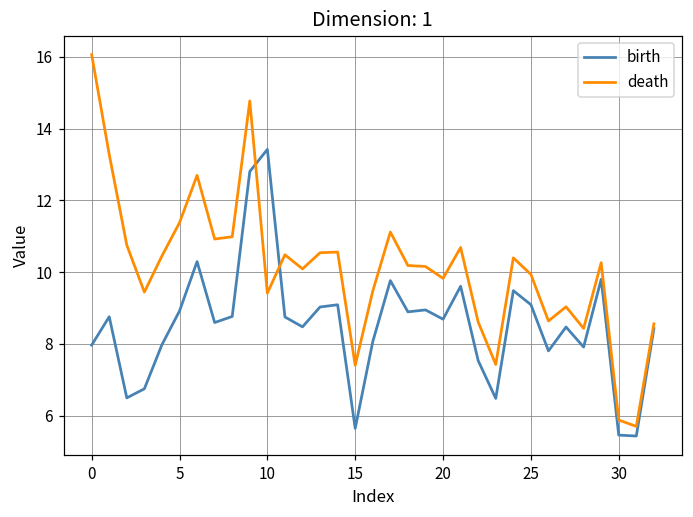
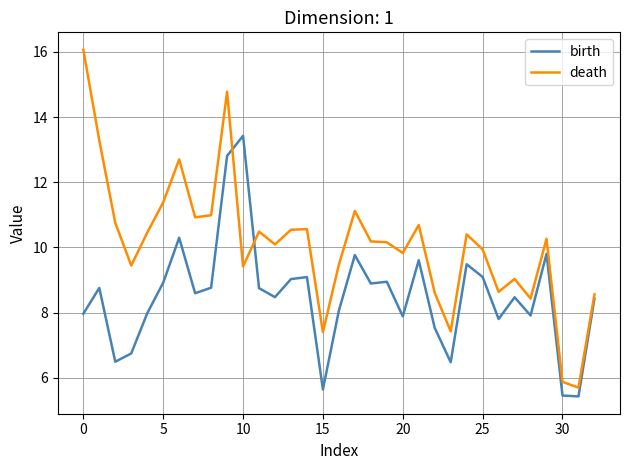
birth, 20: 8.7 -> 7.9
